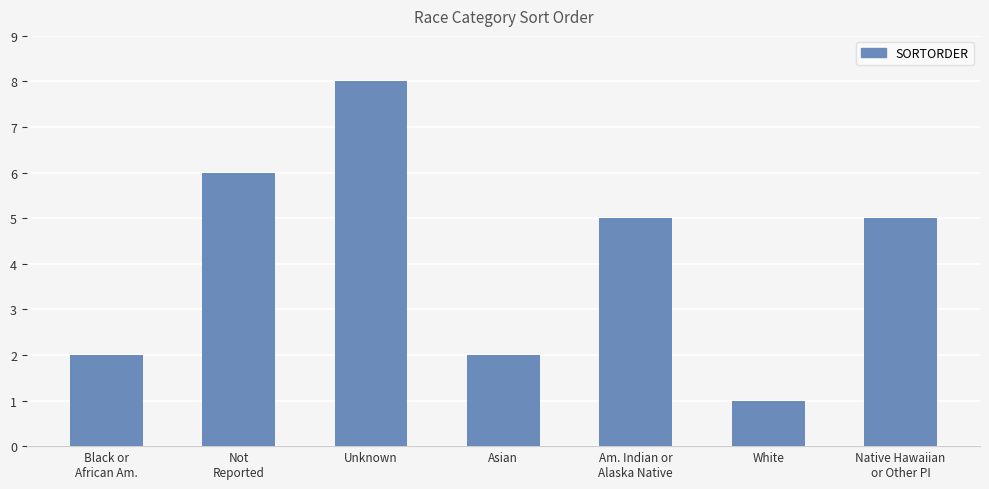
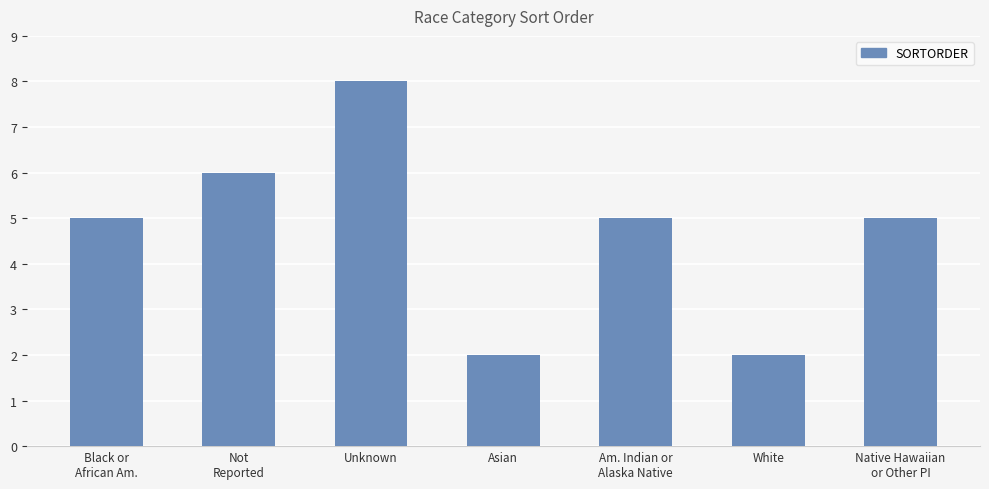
Black or African Am.: 2 -> 5
White: 1 -> 2
